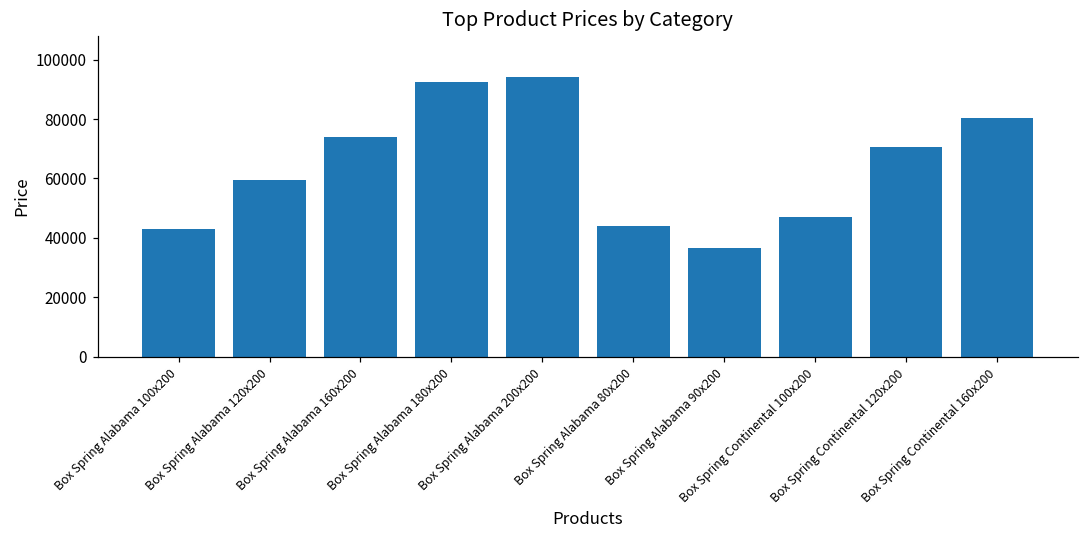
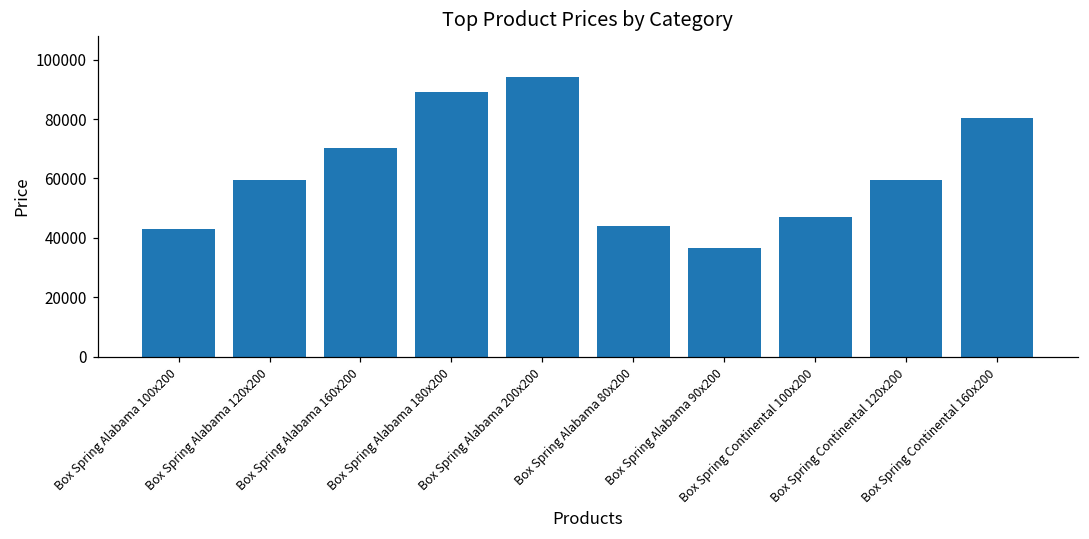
Box Spring Alabama 160x200: 74000 -> 70000
Box Spring Alabama 180x200: 92000 -> 89000
Box Spring Continental 120x200: 70000 -> 59000
